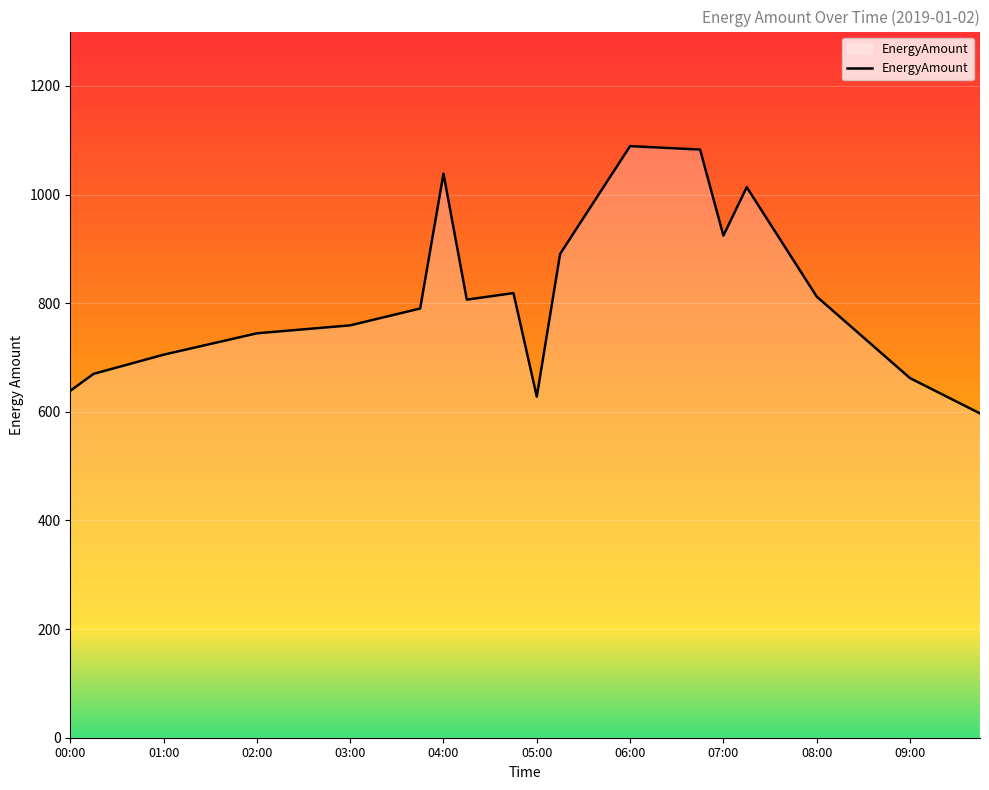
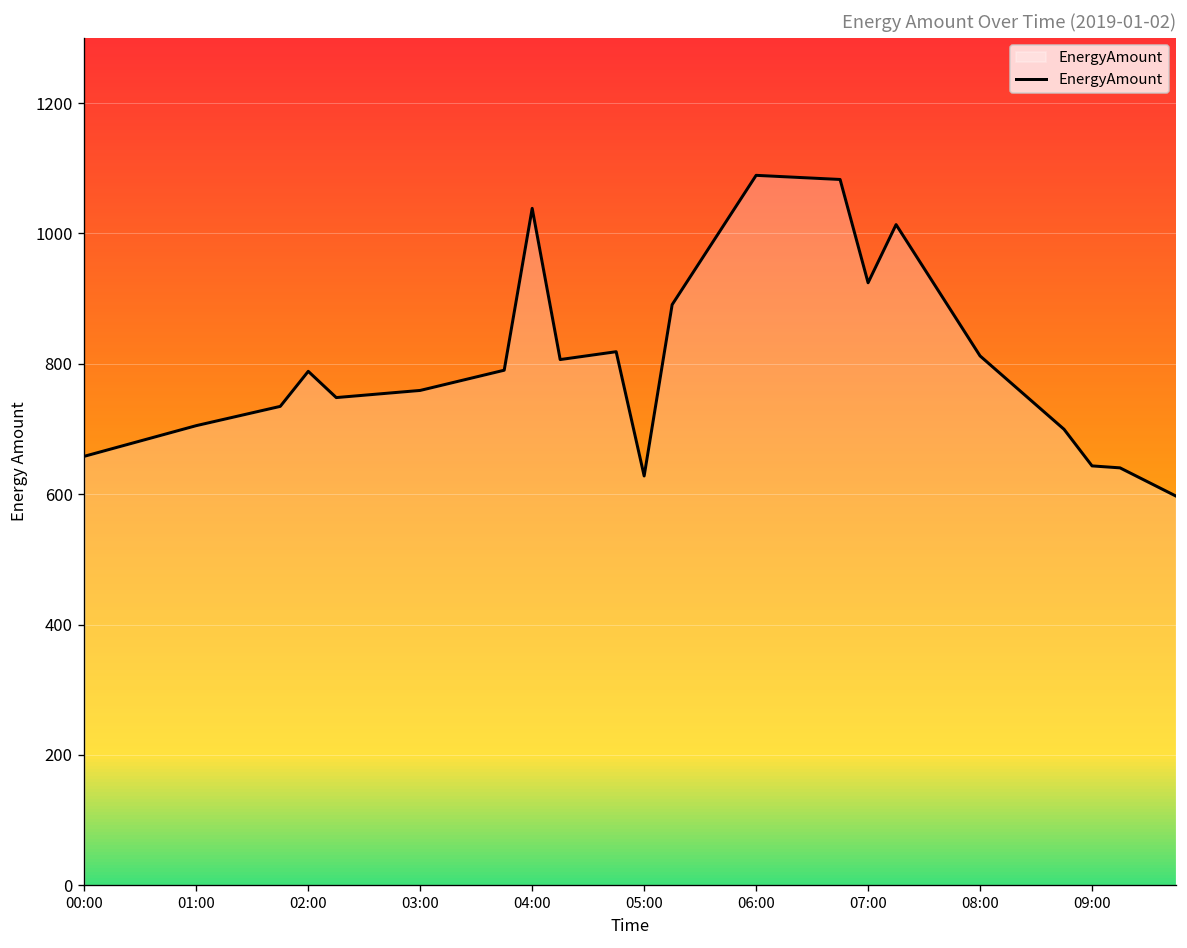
00:00: 640 -> 660
02:00: 740 -> 790
09:00: 660 -> 640
